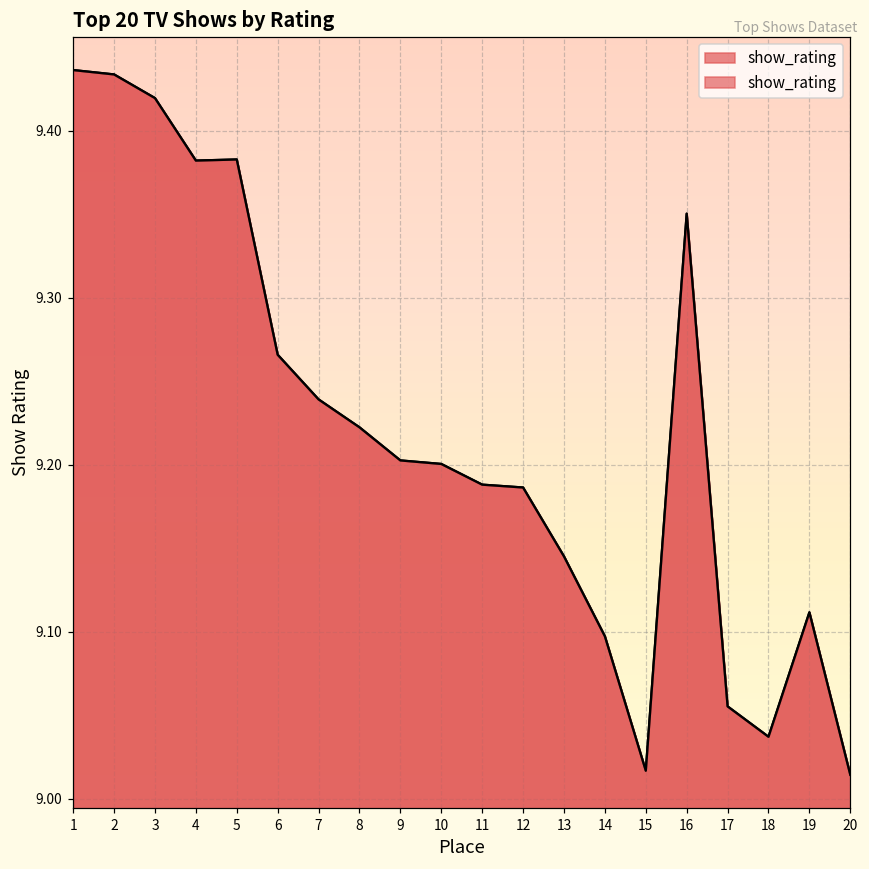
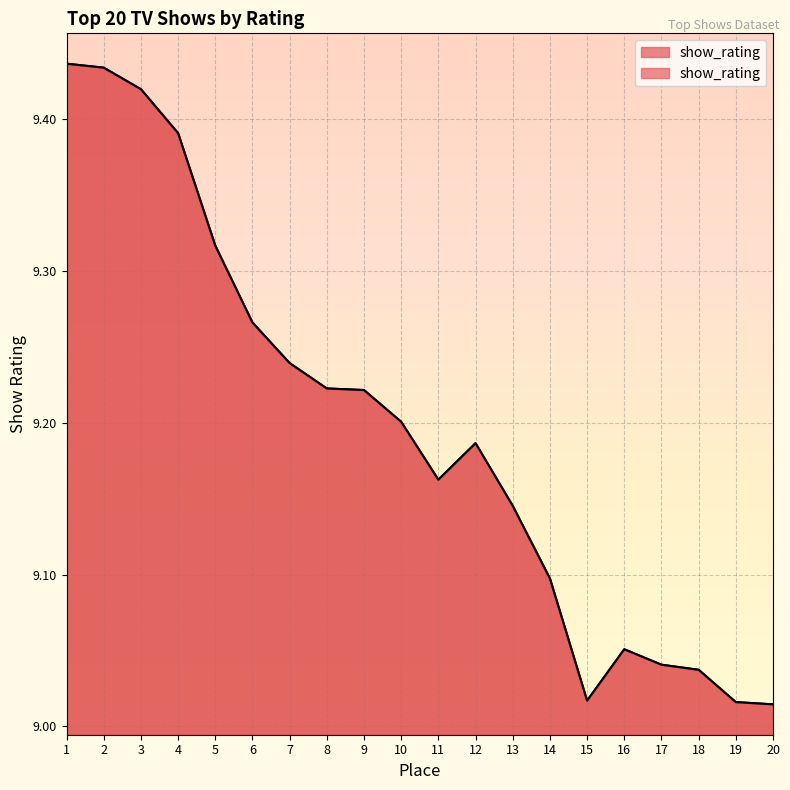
4: 9.382 -> 9.391
5: 9.383 -> 9.317
9: 9.203 -> 9.221
11: 9.188 -> 9.162
16: 9.350 -> 9.051
17: 9.055 -> 9.041
19: 9.112 -> 9.016
